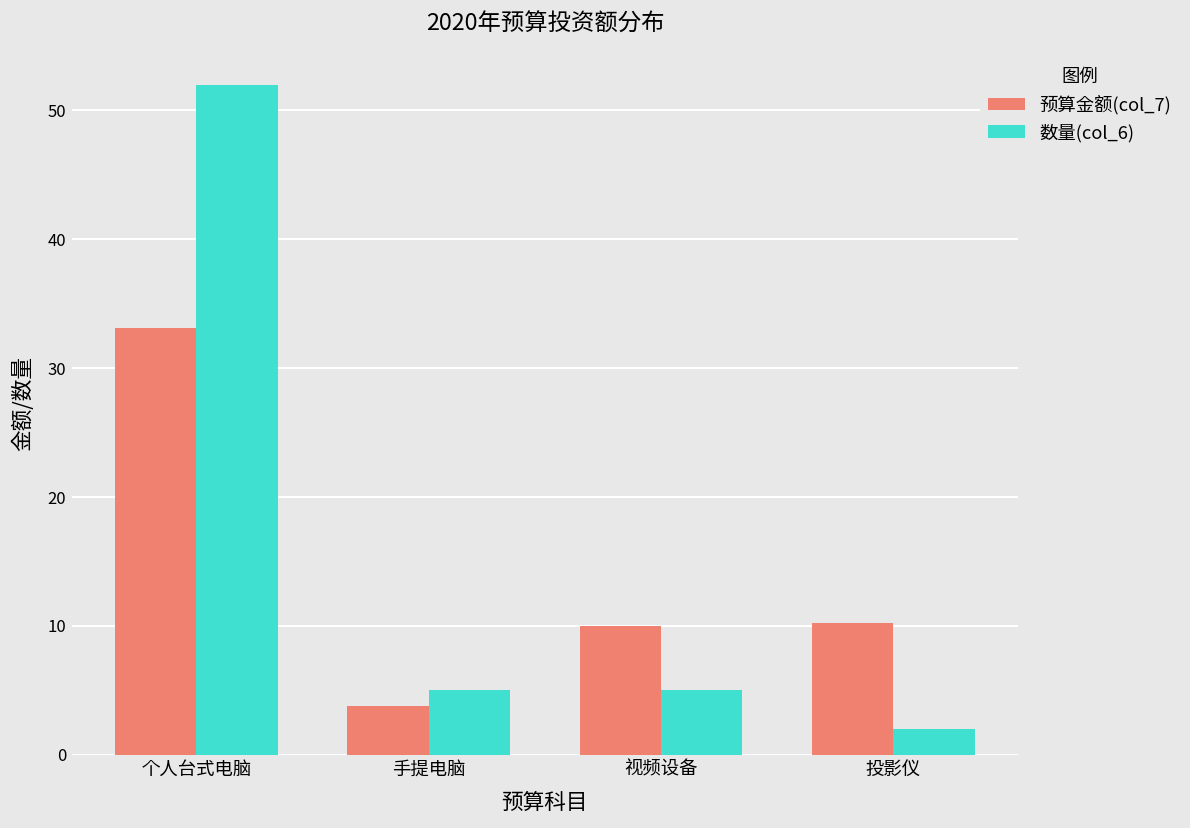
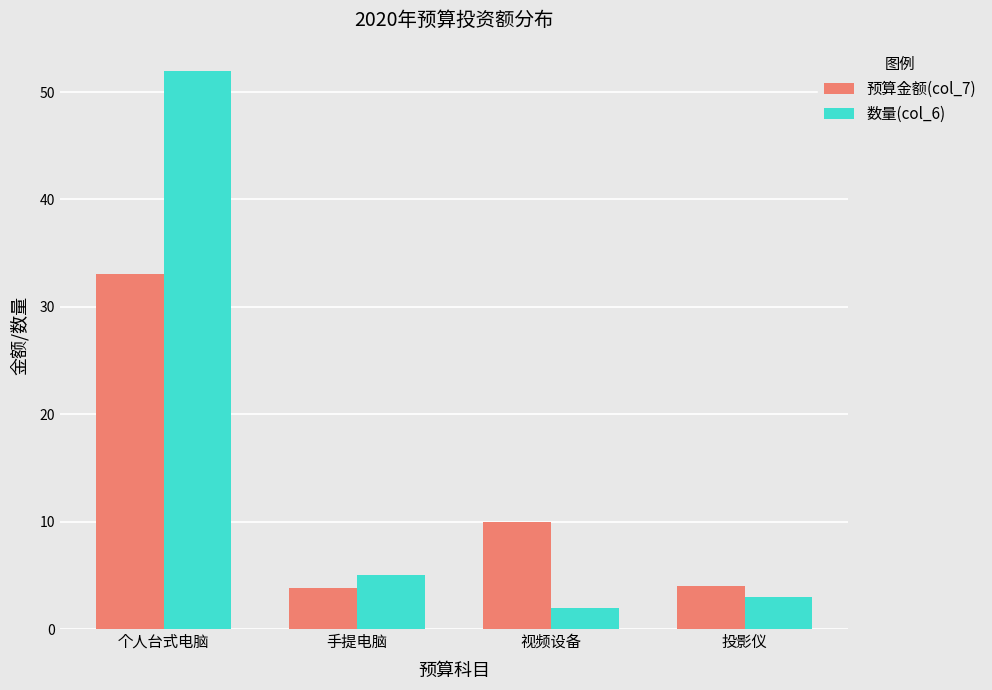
数量(col_6), 视频设备: 5 -> 2
预算金额(col_7), 投影仪: 10.2 -> 4.0
数量(col_6), 投影仪: 2 -> 3
